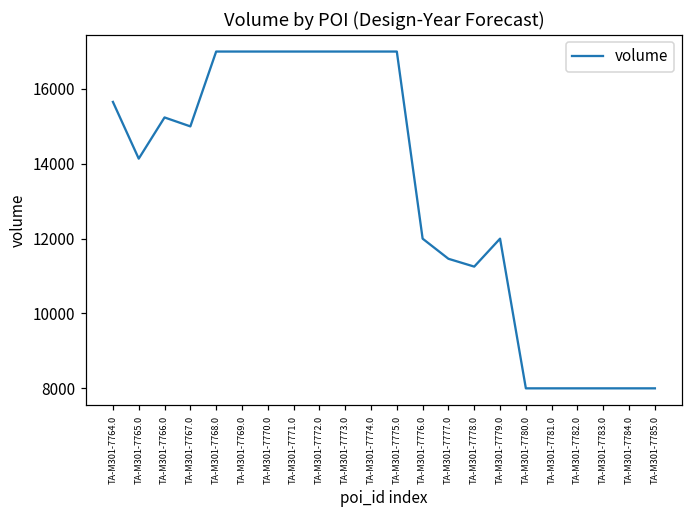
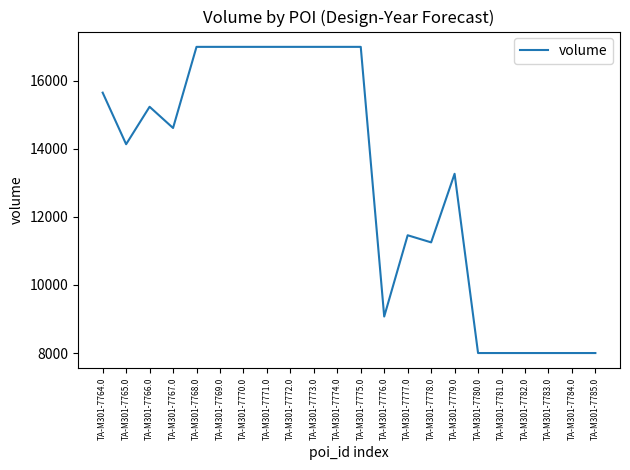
TA-M301-7767.0: 15000 -> 14600
TA-M301-7776.0: 12000 -> 9100
TA-M301-7779.0: 12000 -> 13300
